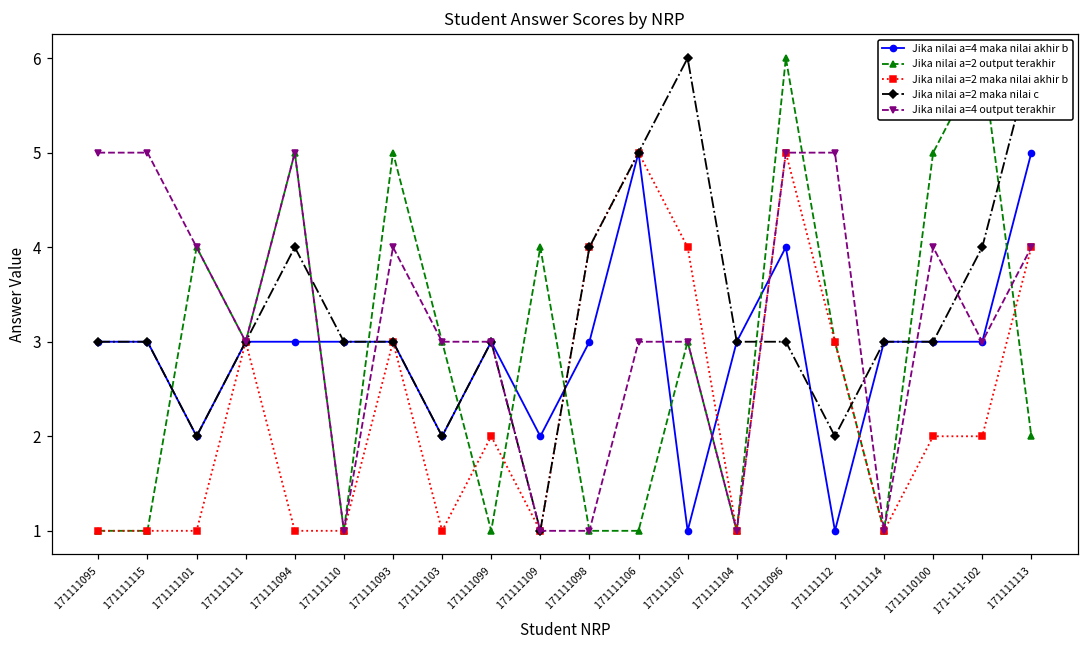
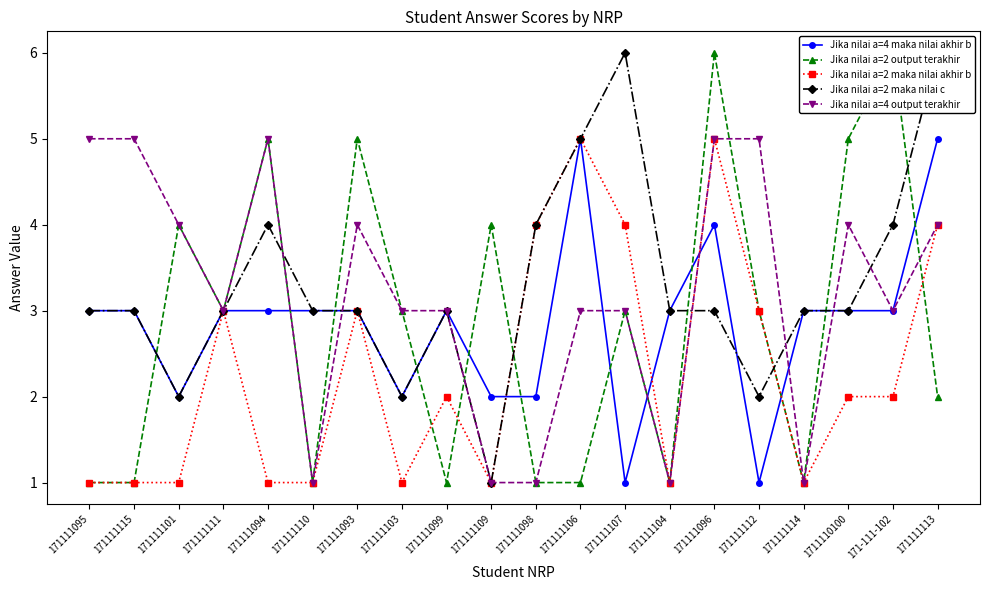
Jika nilai a=4 maka nilai akhir b, 171111098: 3 -> 2
